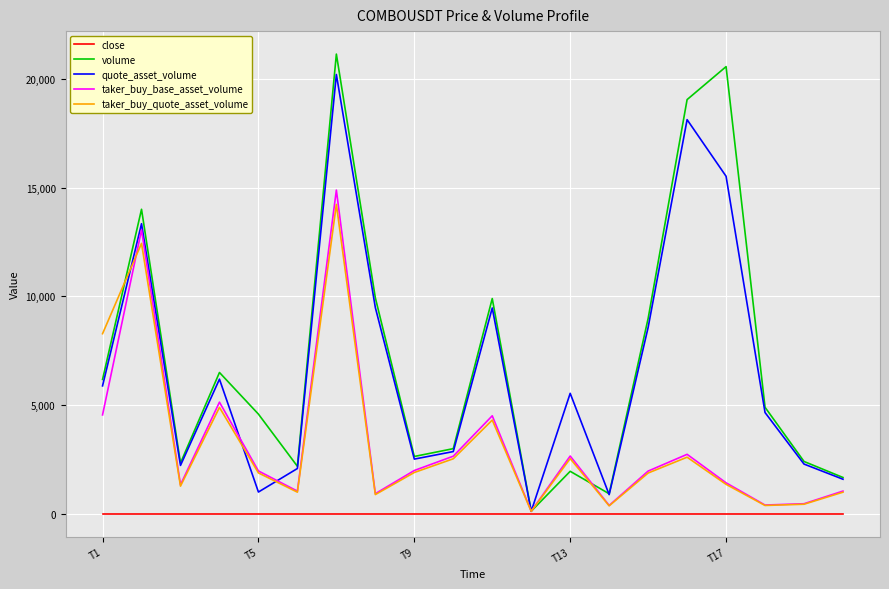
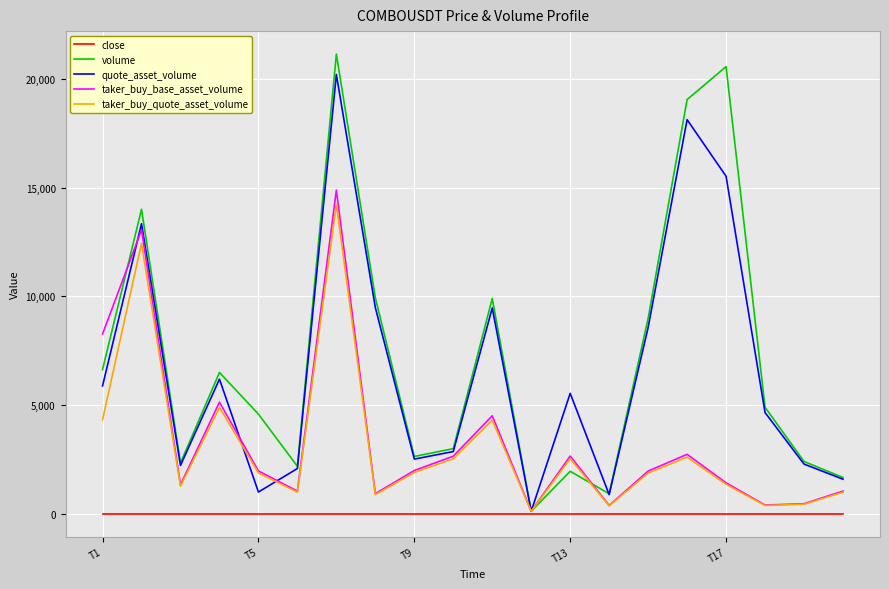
volume, T1: 6,200 -> 6,600
taker_buy_base_asset_volume, T1: 4,500 -> 8,300
taker_buy_quote_asset_volume, T1: 8,300 -> 4,300
